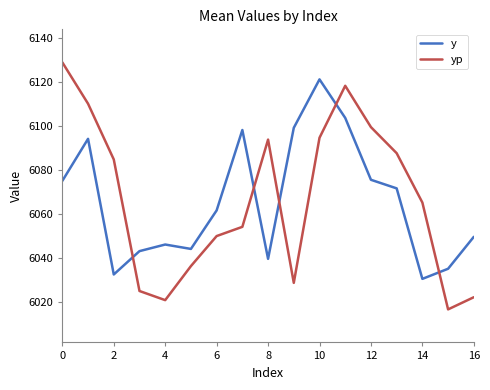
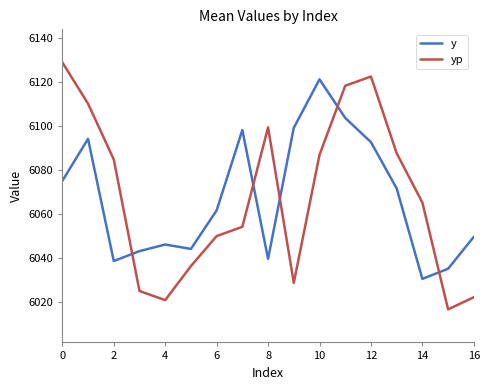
y, 2: 6032 -> 6039
yp, 8: 6094 -> 6099
yp, 10: 6094 -> 6087
y, 12: 6075 -> 6093
yp, 12: 6099 -> 6122
